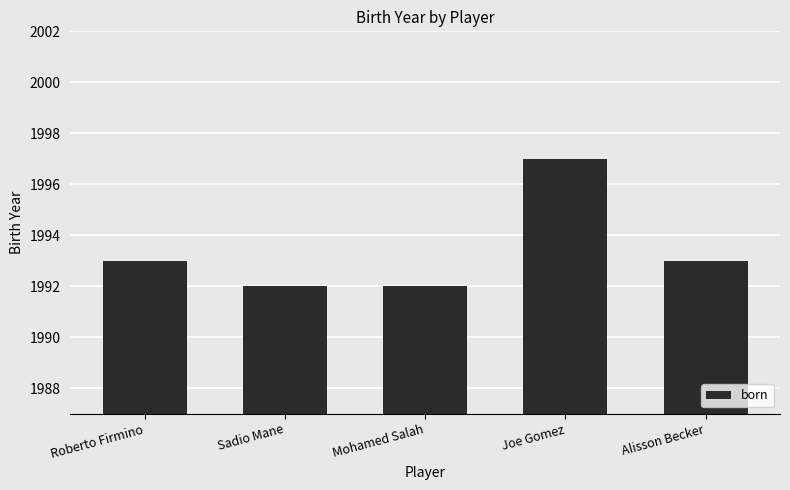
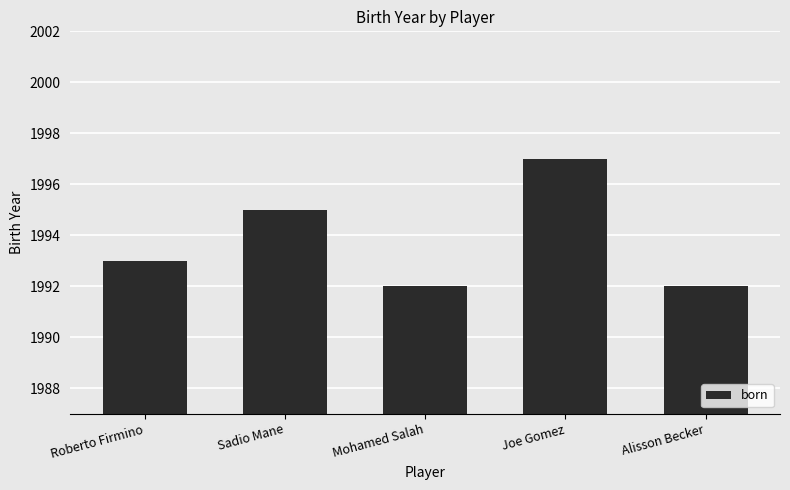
Sadio Mane: 1992 -> 1995
Alisson Becker: 1993 -> 1992
